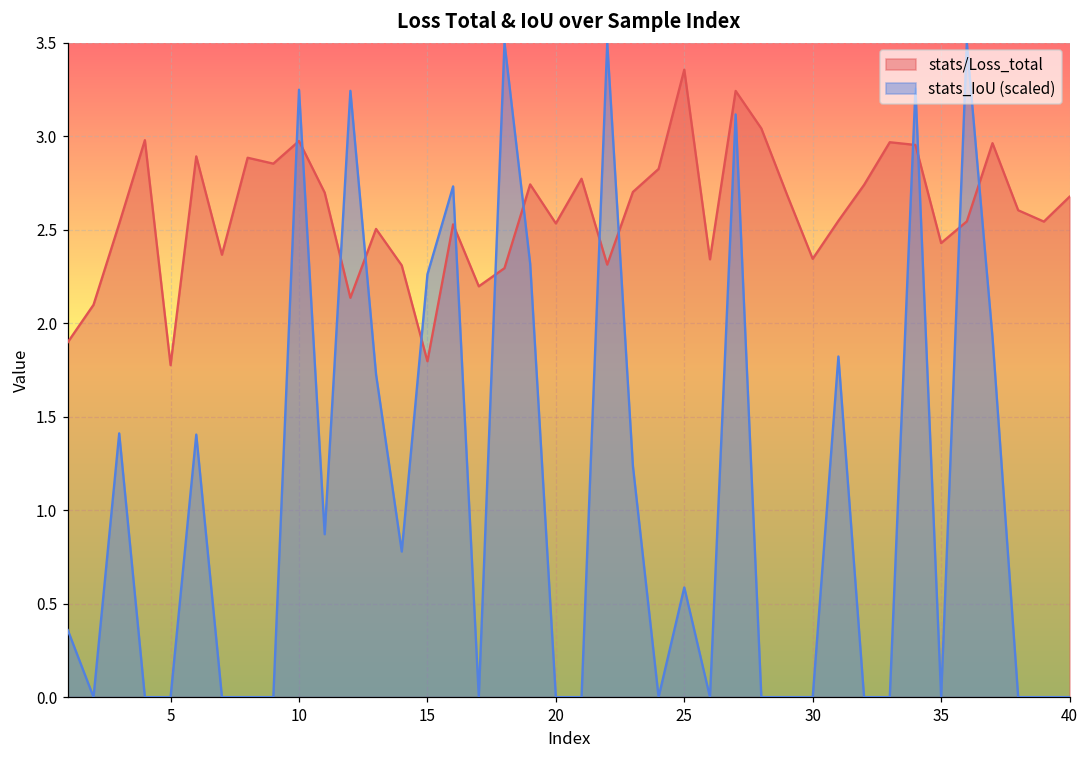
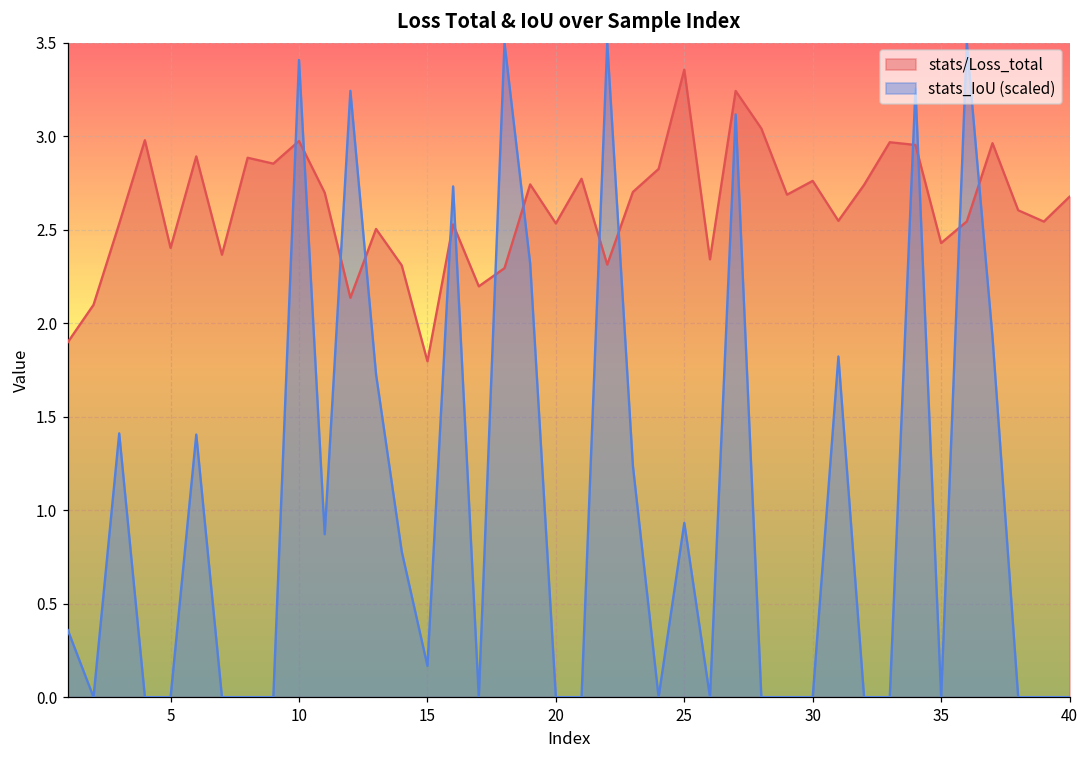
stats/Loss_total, 5: 1.78 -> 2.40
stats_IoU (scaled), 10: 3.25 -> 3.41
stats_IoU (scaled), 15: 2.26 -> 0.17
stats_IoU (scaled), 25: 0.59 -> 0.93
stats/Loss_total, 30: 2.34 -> 2.76
